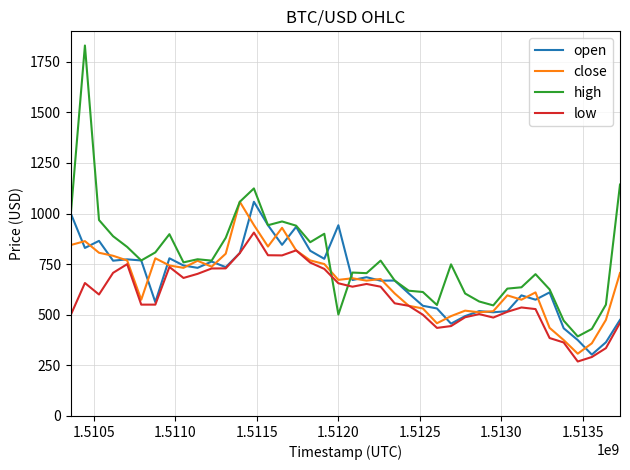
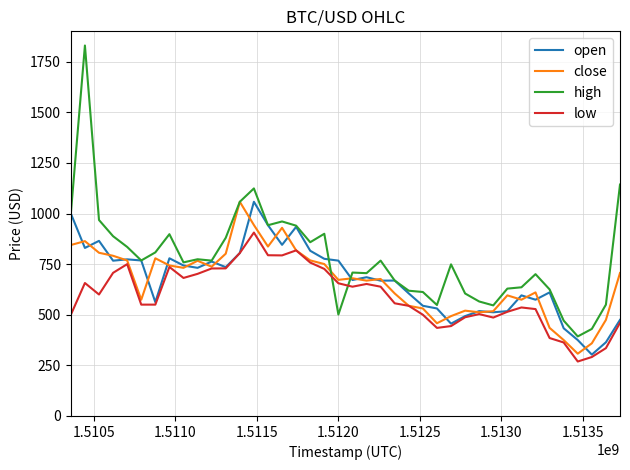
open, 1.5120: 940 -> 770
